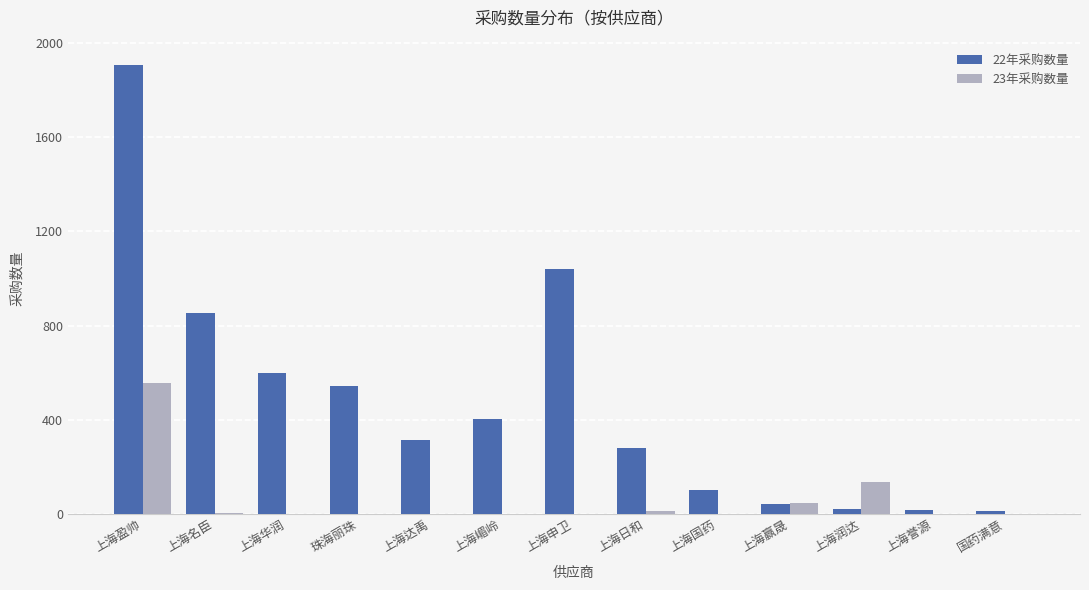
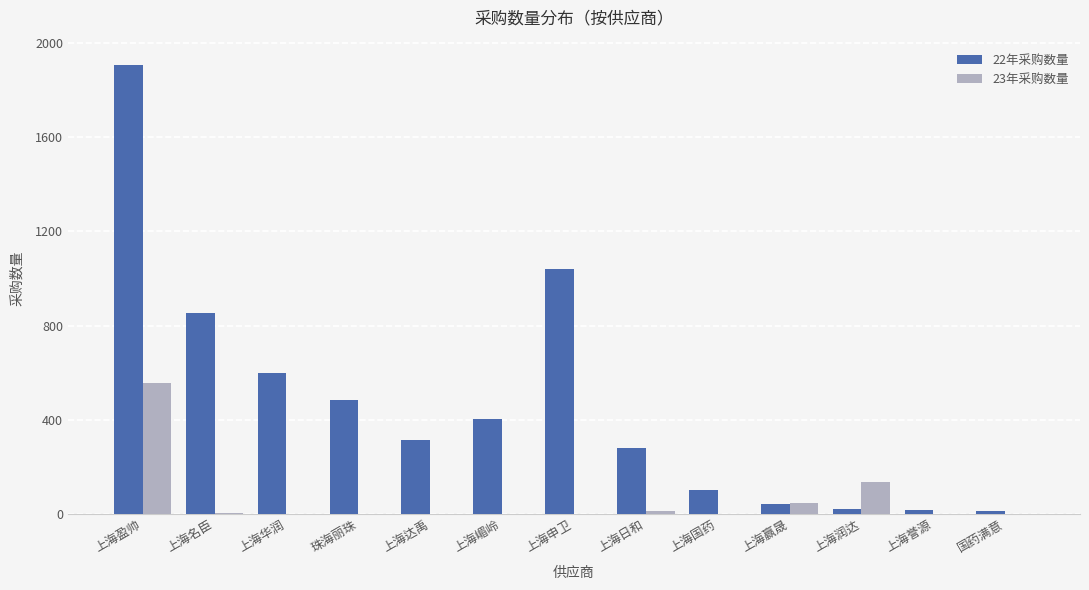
22年采购数量, 珠海丽珠: 540 -> 480
